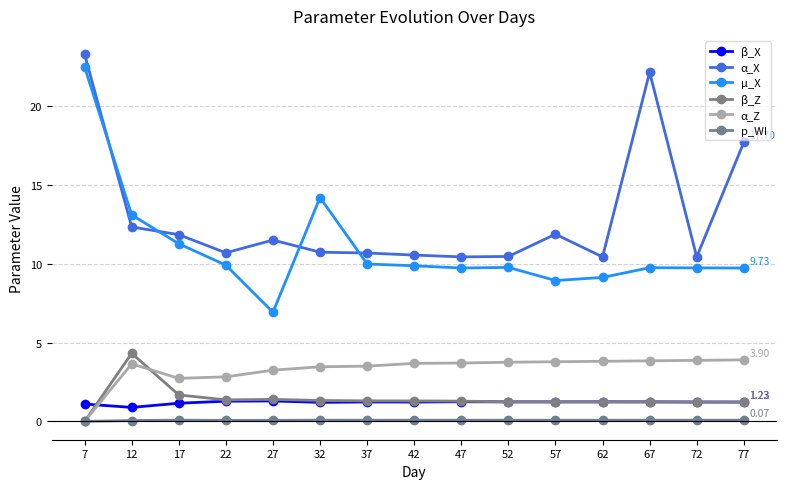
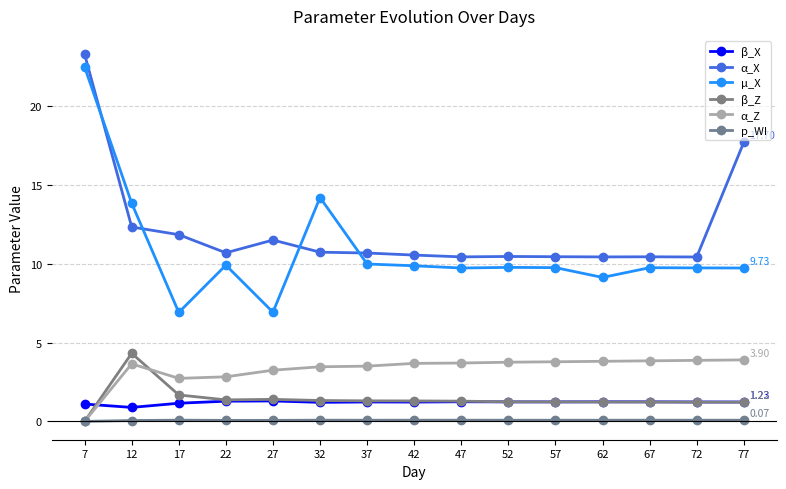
µ_X, 12: 13.1 -> 13.8
µ_X, 17: 11.3 -> 6.9
α_X, 57: 11.9 -> 10.4
µ_X, 57: 8.9 -> 9.8
α_X, 67: 22.1 -> 10.4
